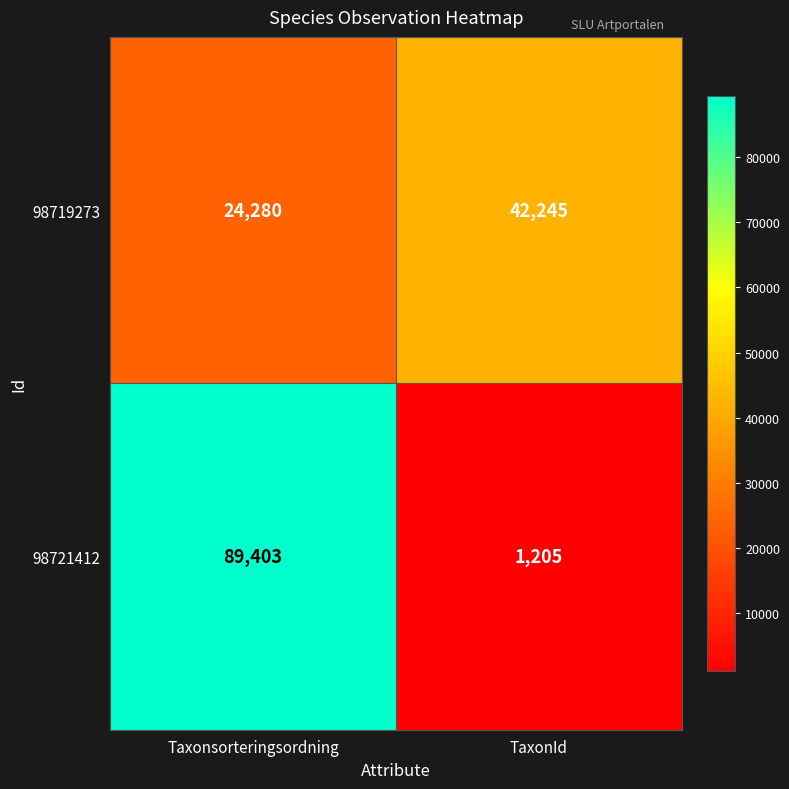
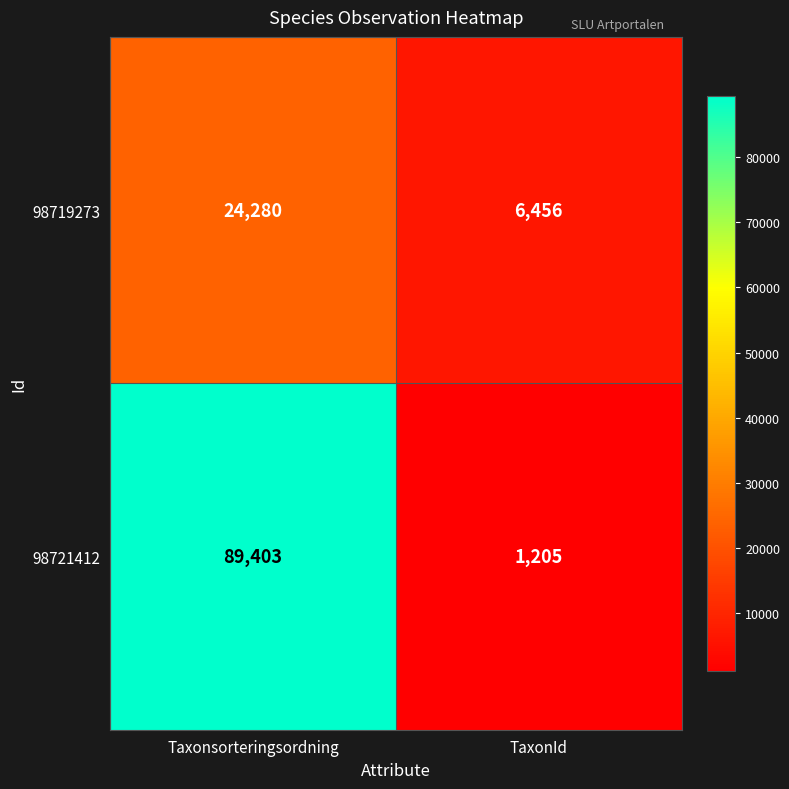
98719273, TaxonId: 42,245 -> 6,456
